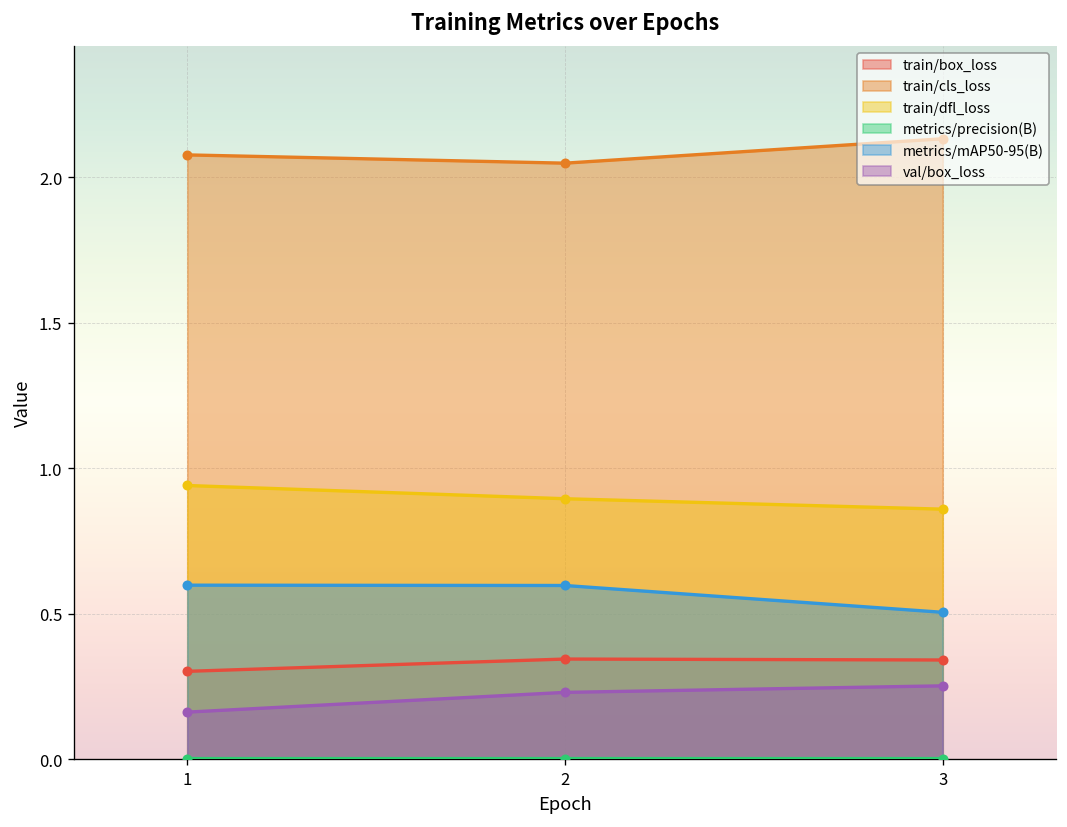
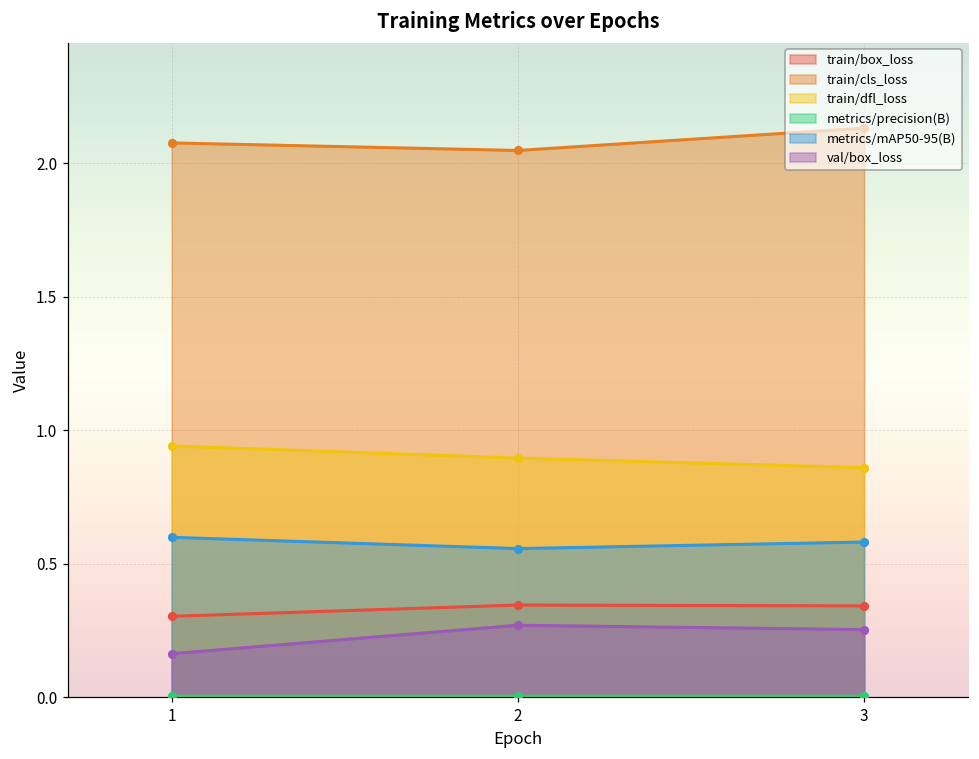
metrics/mAP50-95(B), 2: 0.60 -> 0.56
val/box_loss, 2: 0.23 -> 0.27
metrics/mAP50-95(B), 3: 0.51 -> 0.58
